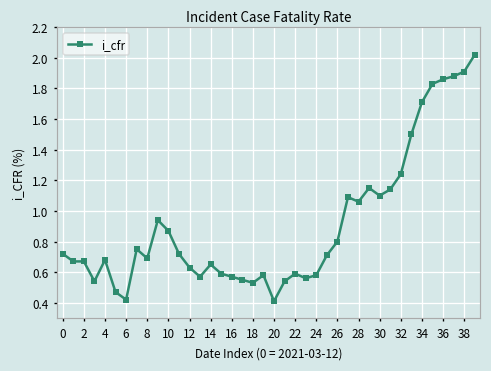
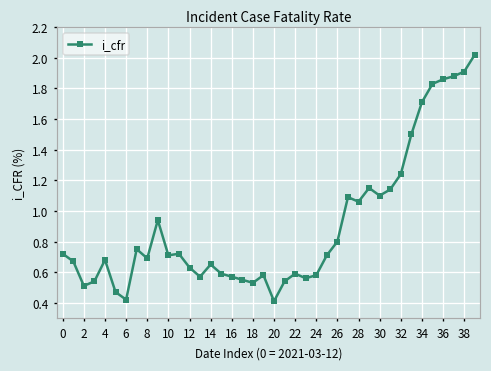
2: 0.67 -> 0.51
10: 0.87 -> 0.71
